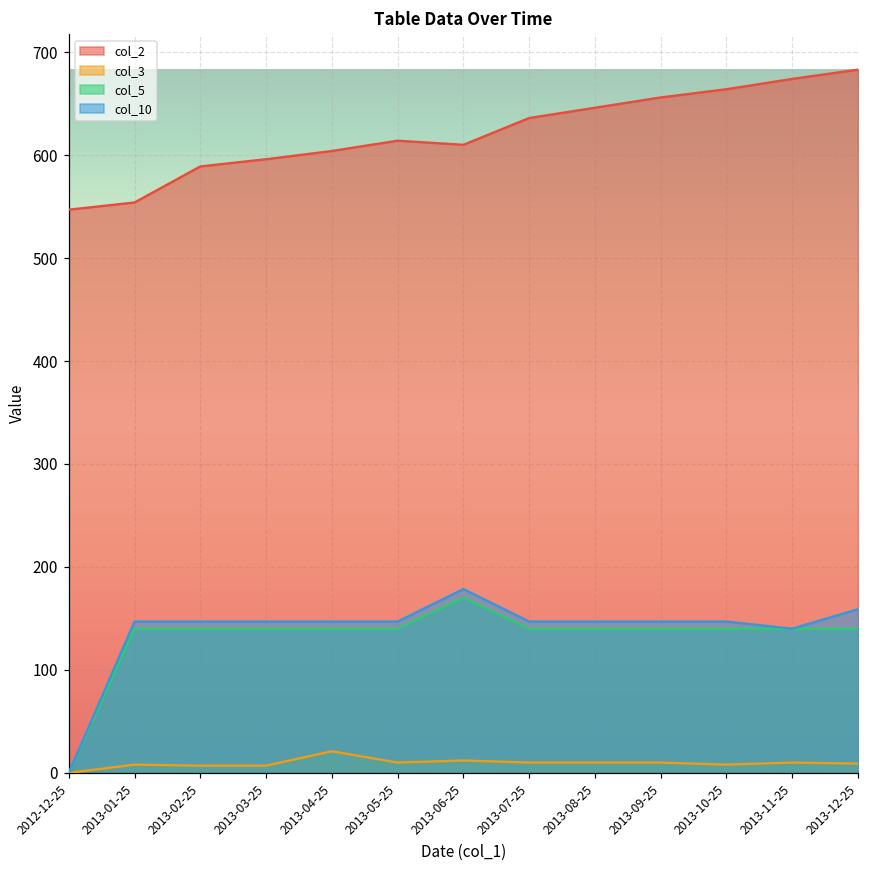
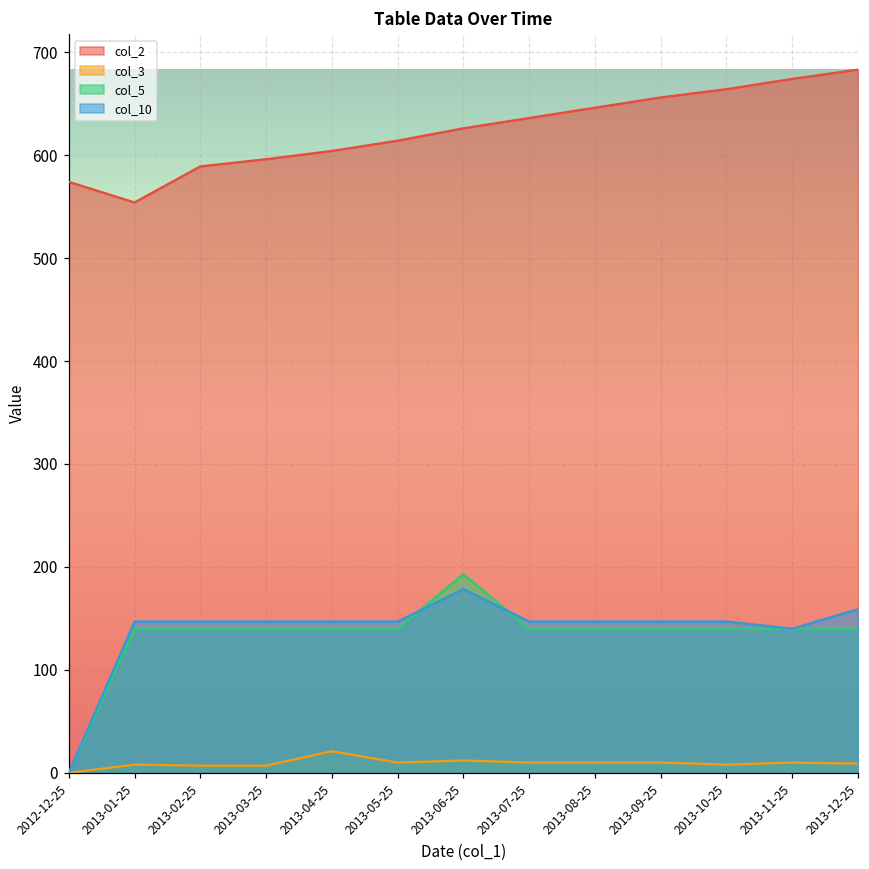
col_2, 2012-12-25: 550 -> 570
col_2, 2013-06-25: 610 -> 630
col_5, 2013-06-25: 170 -> 190
